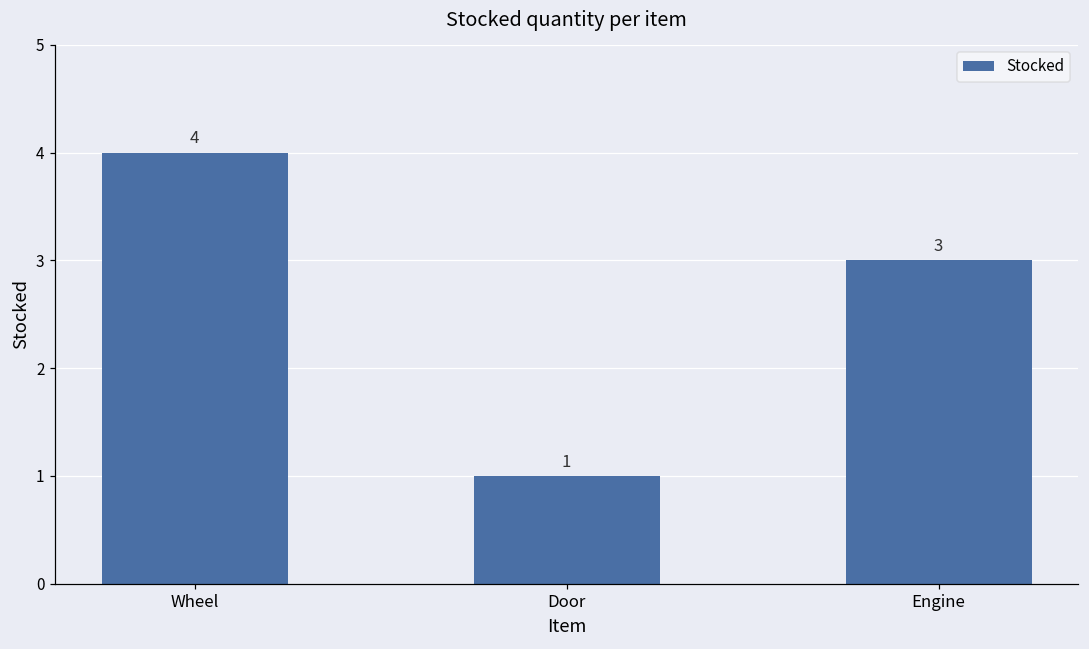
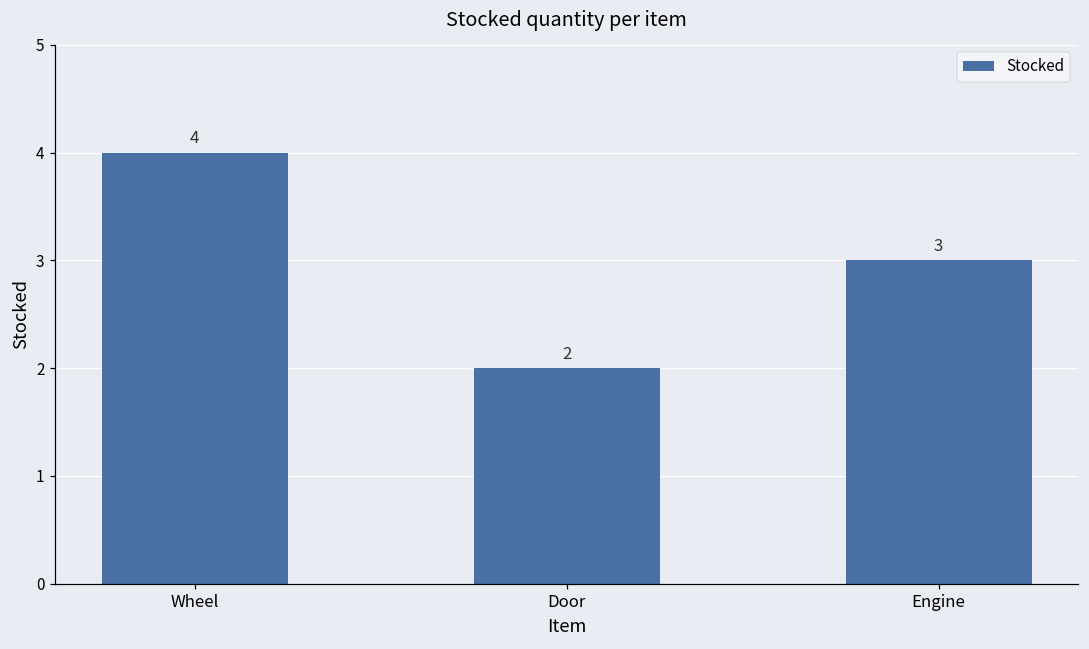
Door: 1 -> 2
